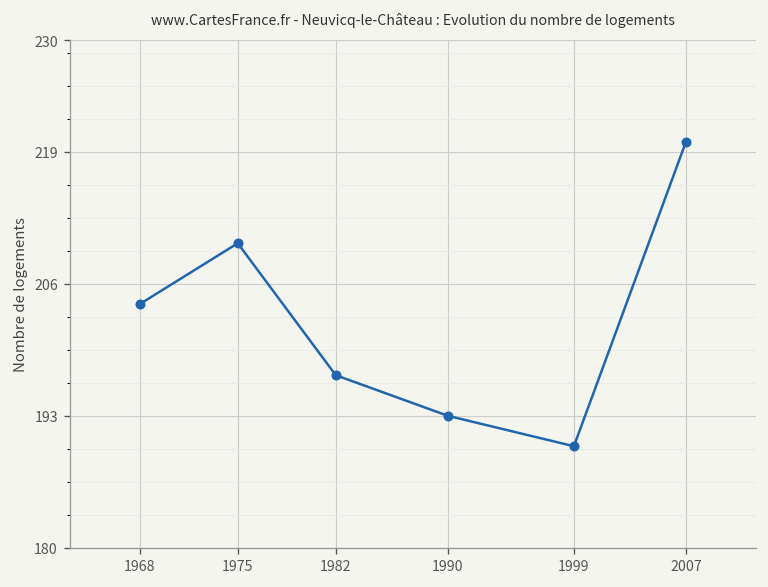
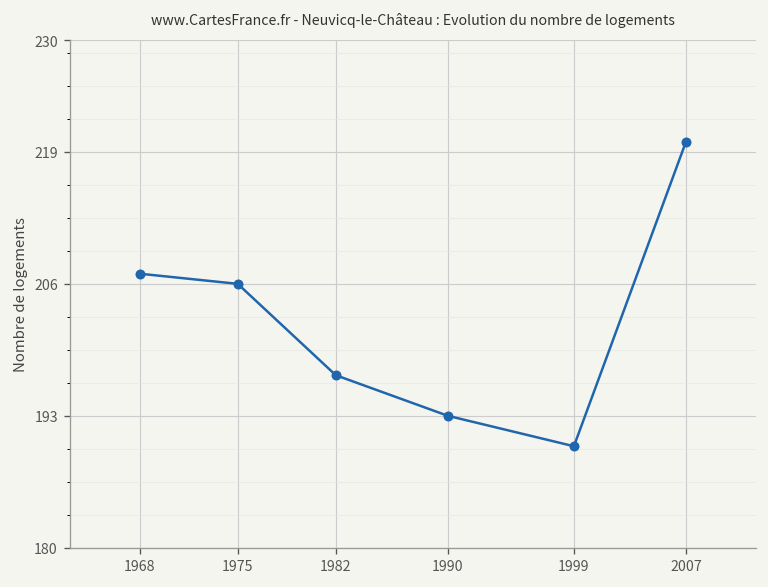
1968: 204 -> 207
1975: 210 -> 206
